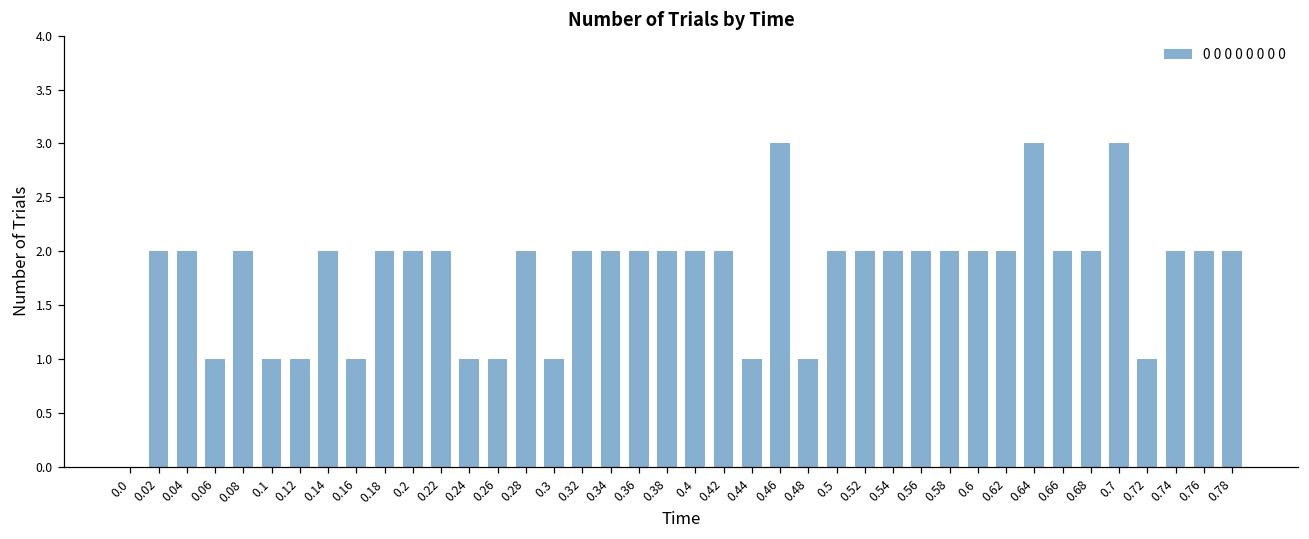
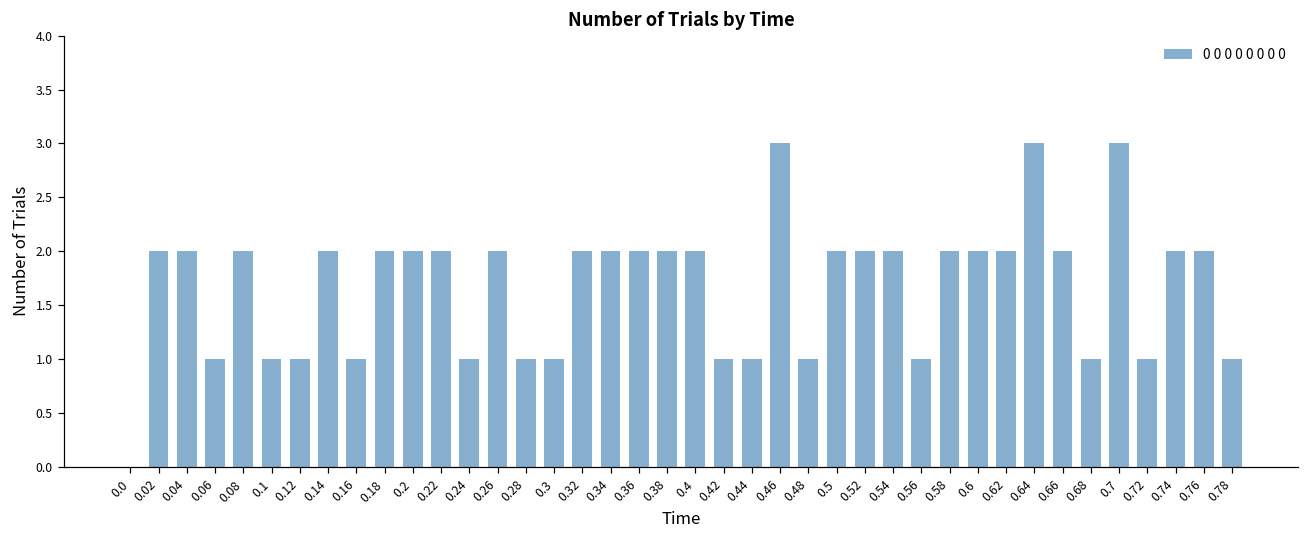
0.26: 1 -> 2
0.28: 2 -> 1
0.42: 2 -> 1
0.56: 2 -> 1
0.68: 2 -> 1
0.78: 2 -> 1
